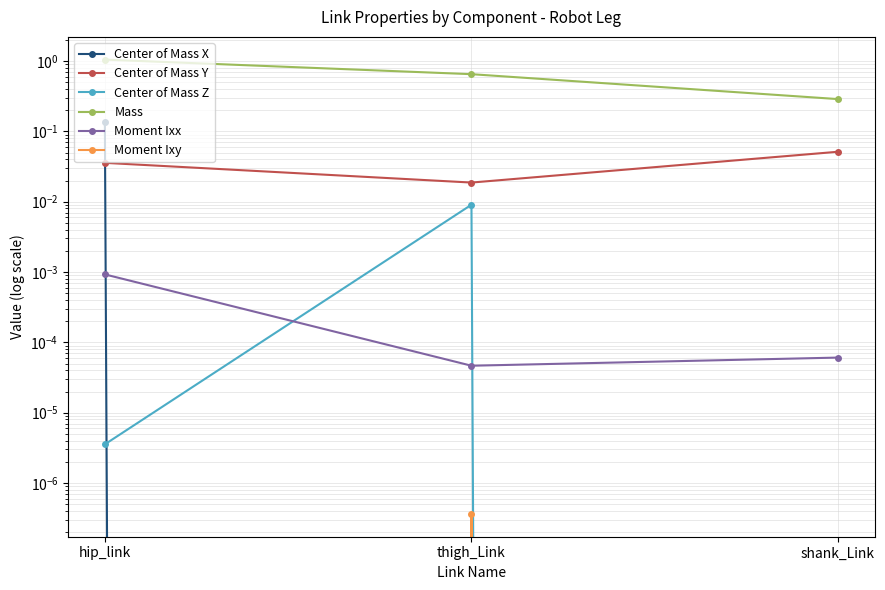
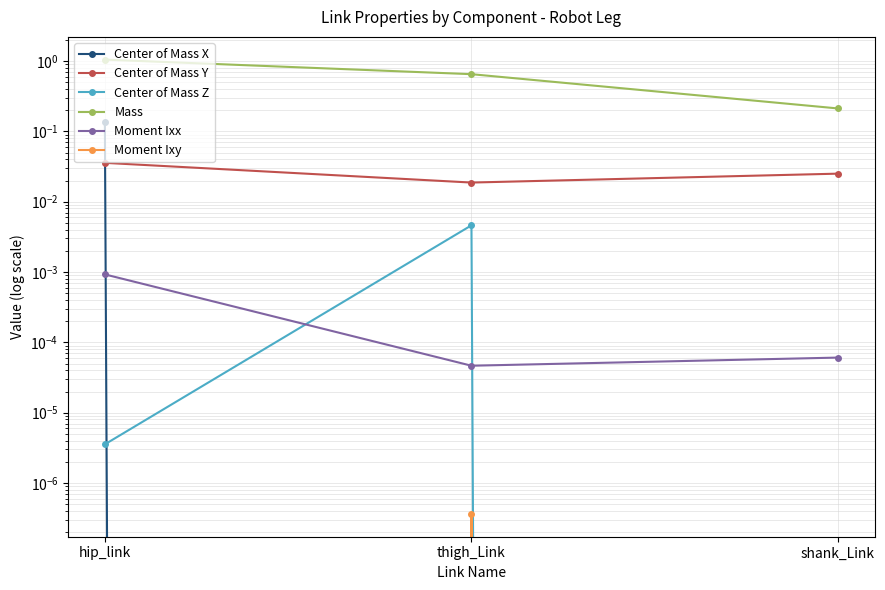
Center of Mass Z, thigh_Link: 0.009 -> 0.005
Center of Mass Y, shank_Link: 0.05 -> 0.025
Mass, shank_Link: 0.29 -> 0.21
